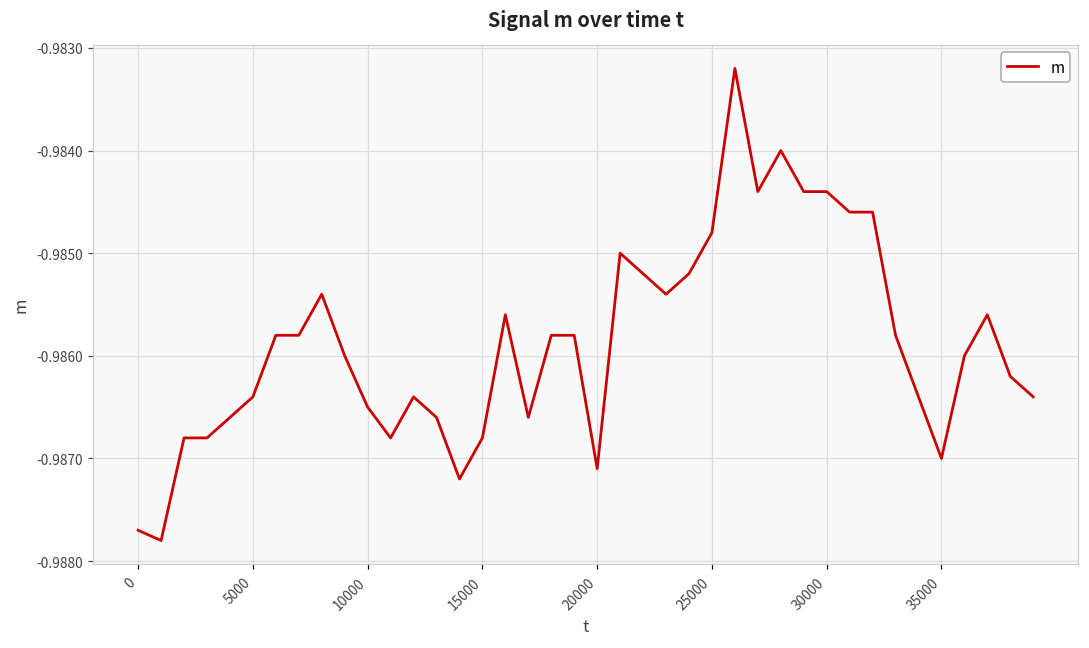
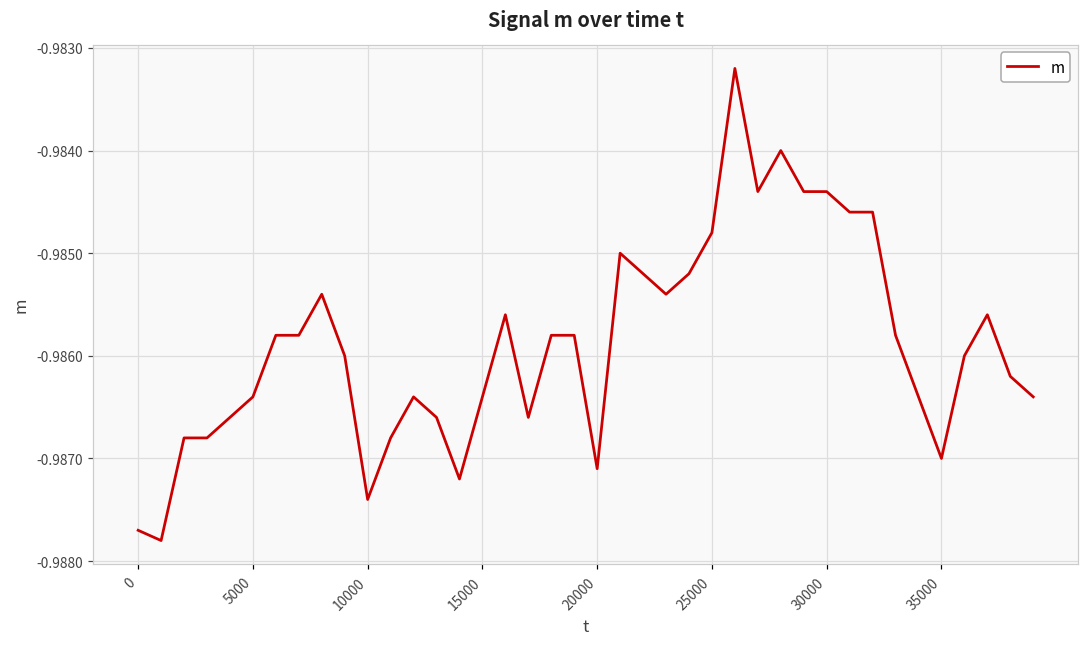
10000: -0.9865 -> -0.9874
15000: -0.9868 -> -0.9864
